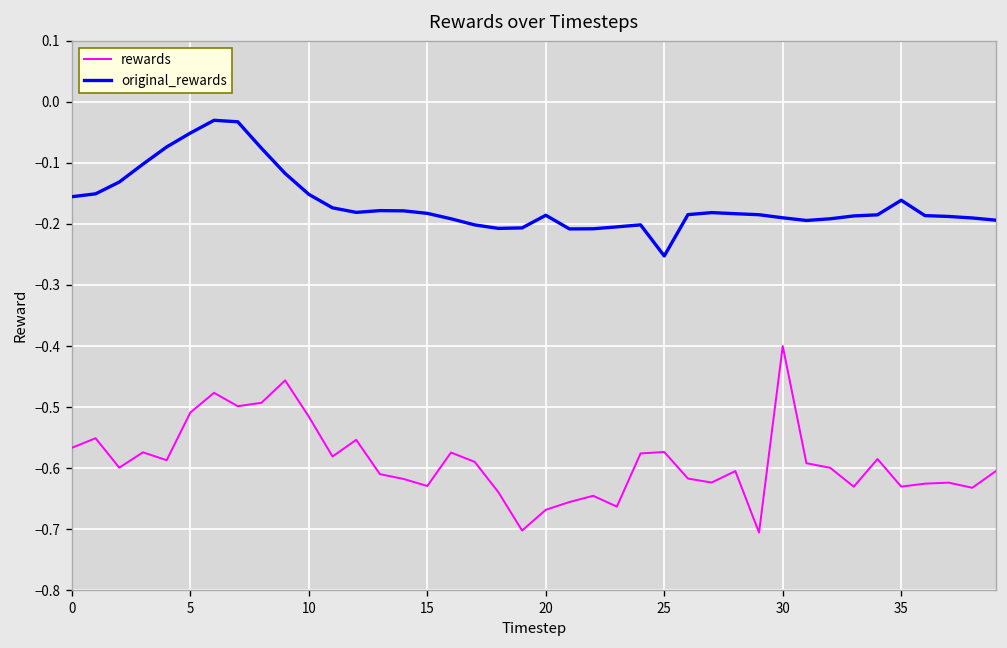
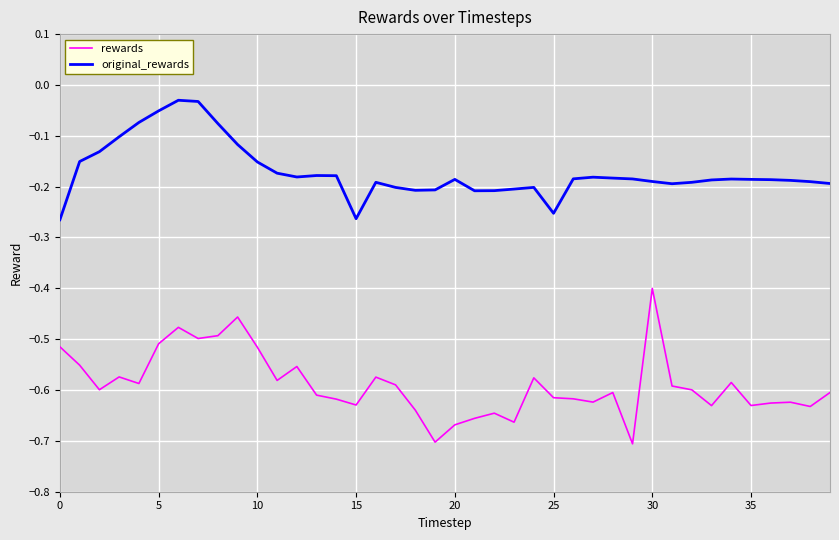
rewards, 0: -0.57 -> -0.51
original_rewards, 0: -0.16 -> -0.27
original_rewards, 15: -0.18 -> -0.26
rewards, 25: -0.57 -> -0.62
original_rewards, 35: -0.16 -> -0.19
